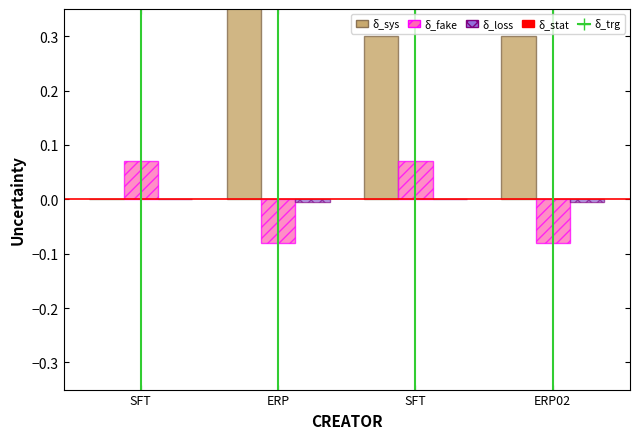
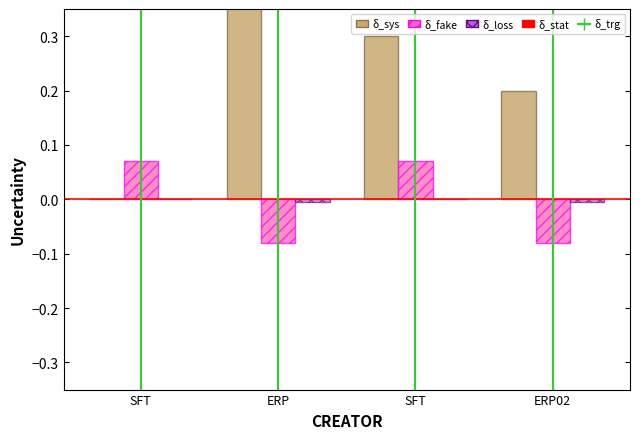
δ_sys, ERP02: 0.30 -> 0.20
